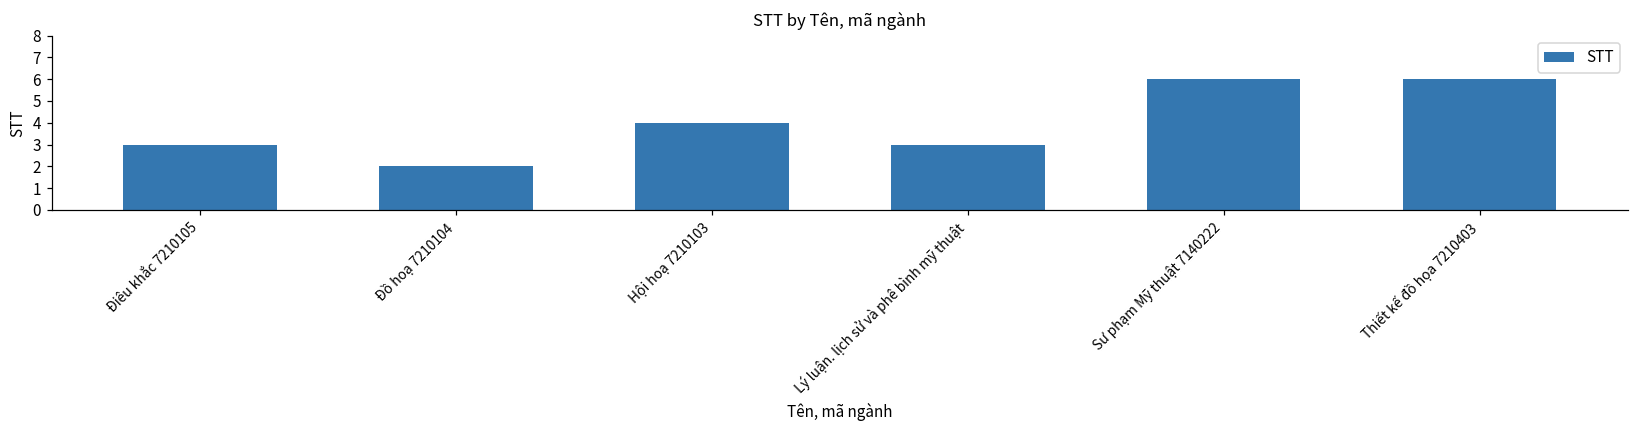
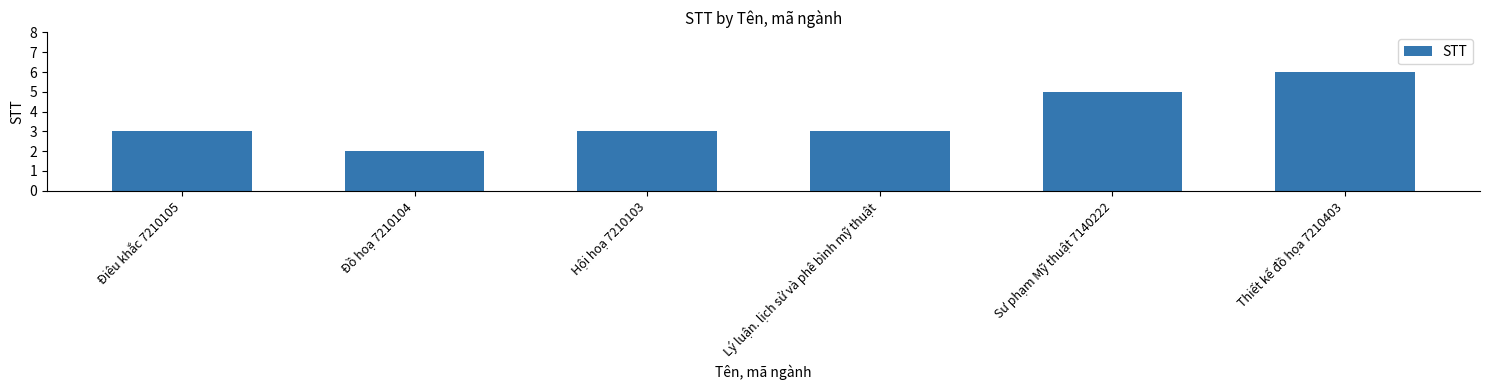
Hội hoạ 7210103: 4 -> 3
Sư phạm Mỹ thuật 7140222: 6 -> 5
